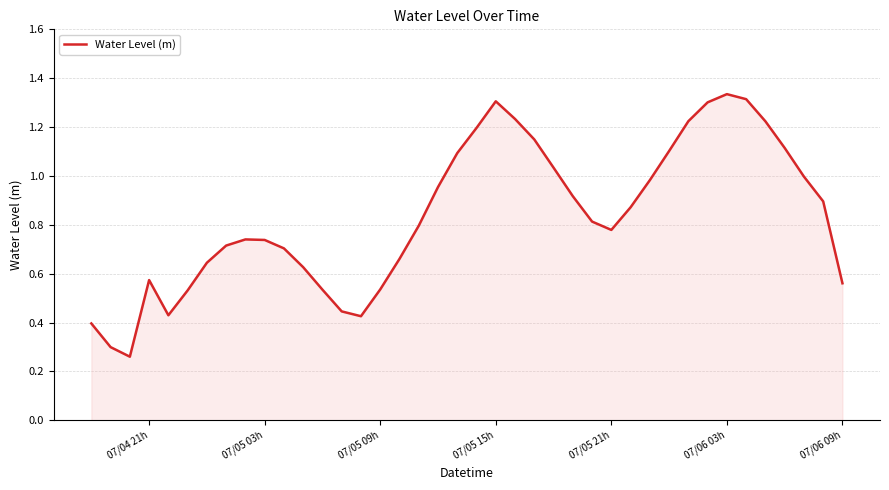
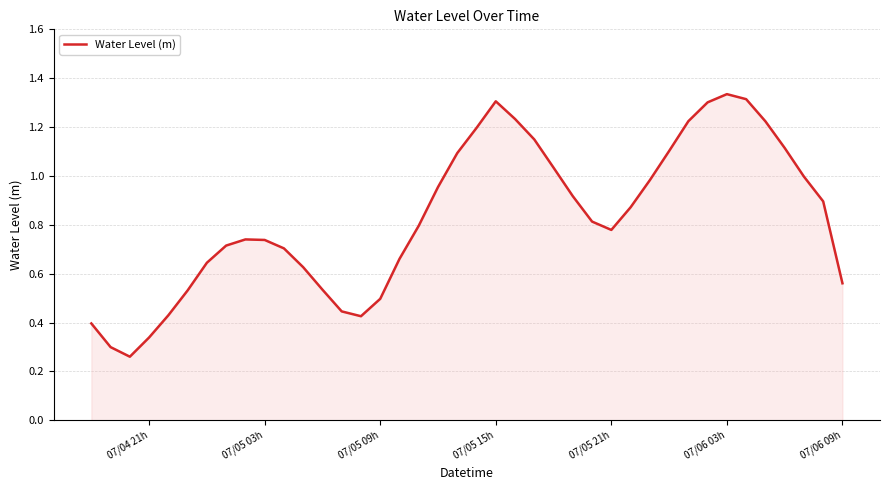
07/04 21h: 0.57 -> 0.34
07/05 09h: 0.54 -> 0.50
